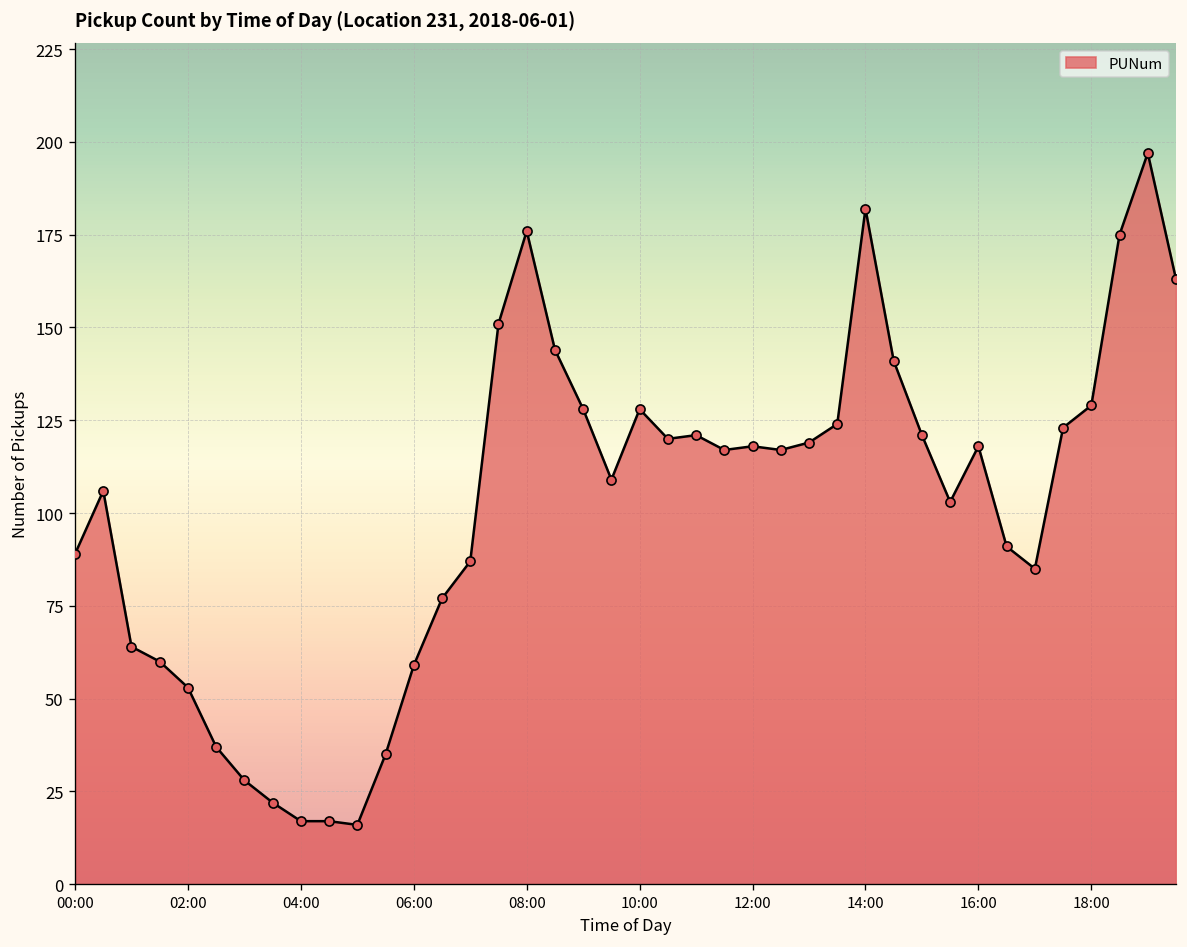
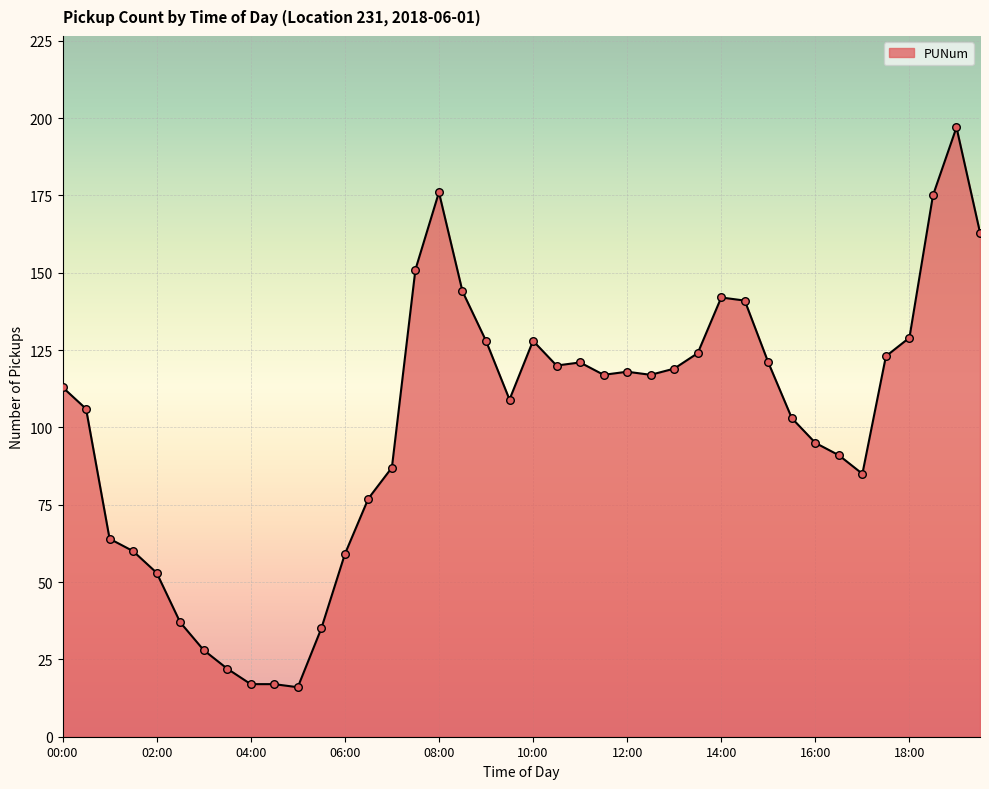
00:00: 89 -> 113
14:00: 182 -> 142
16:00: 118 -> 95
